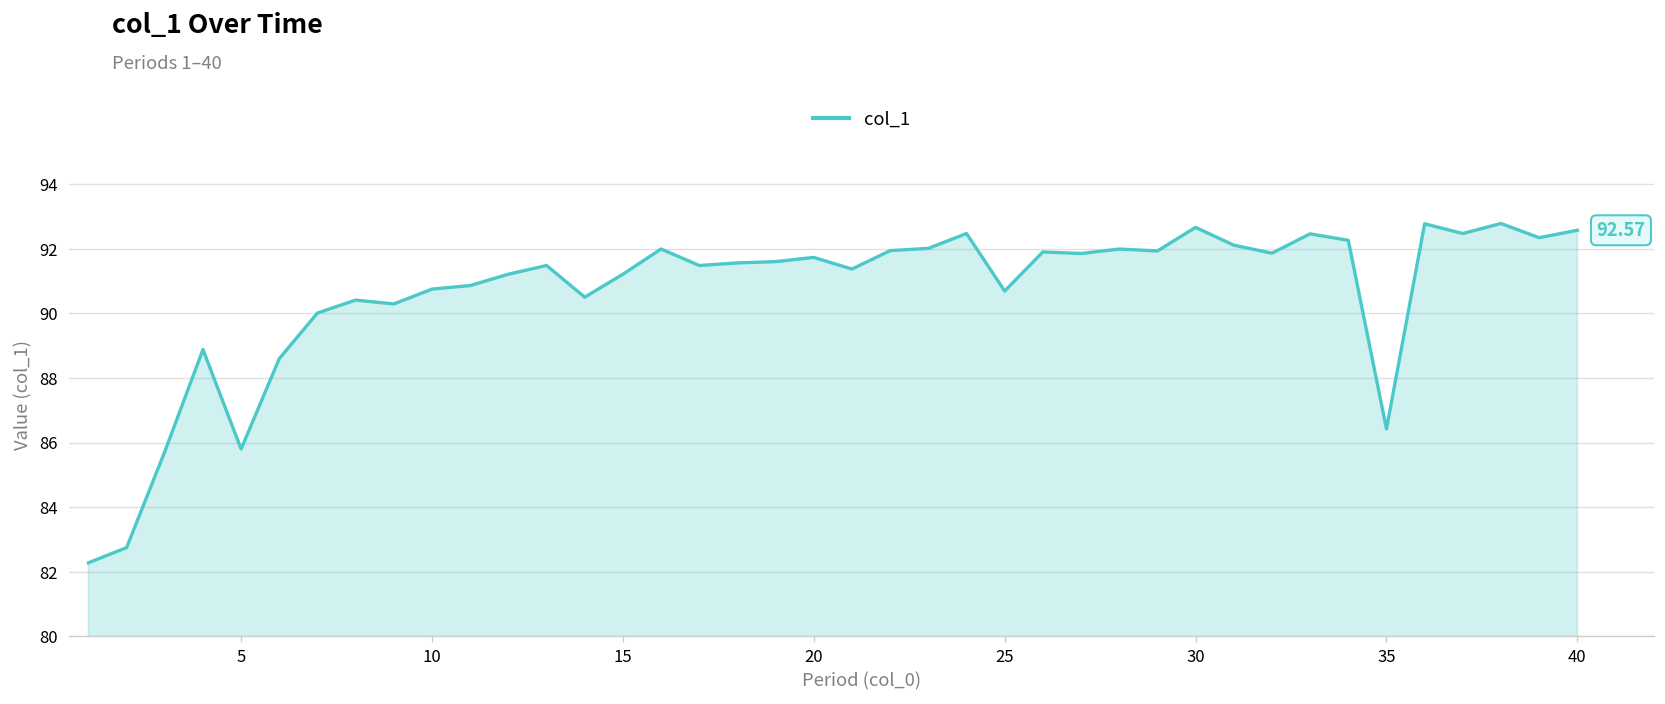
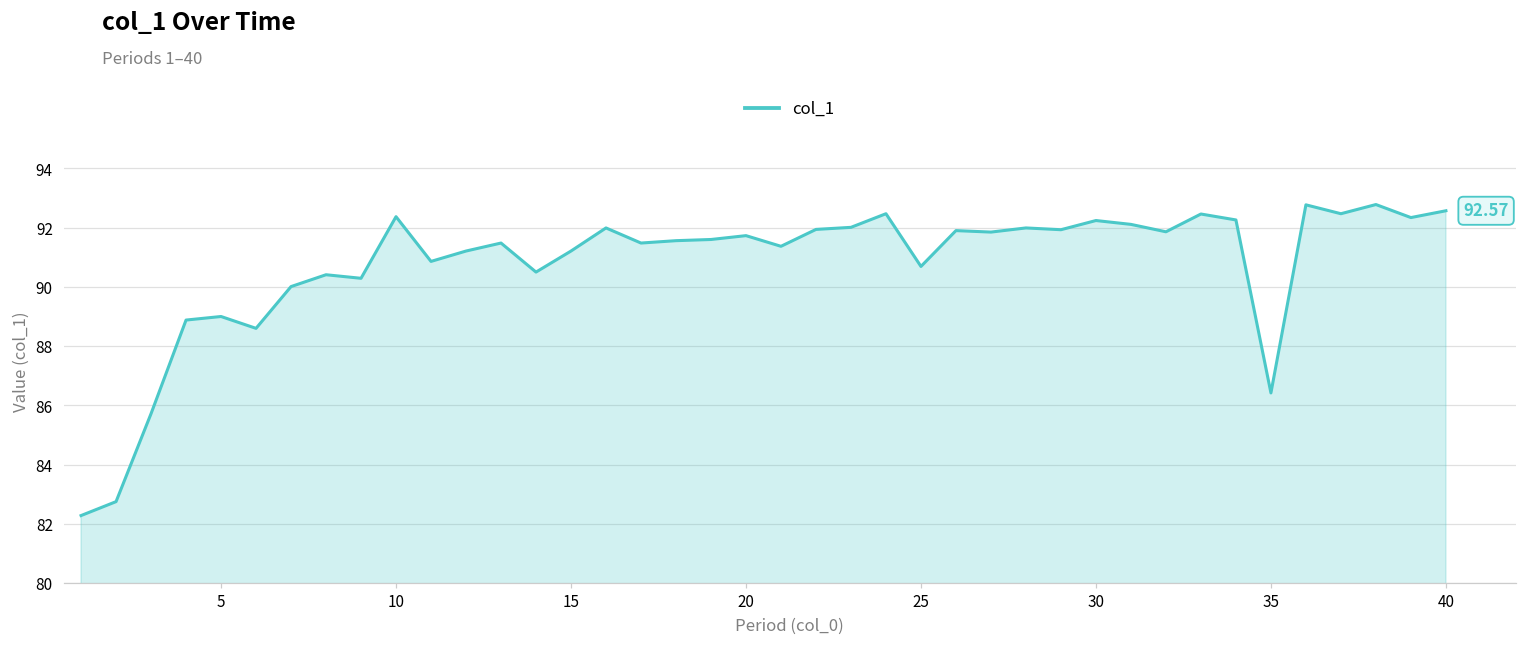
5: 85.8 -> 89.0
10: 90.8 -> 92.4
30: 92.7 -> 92.2
